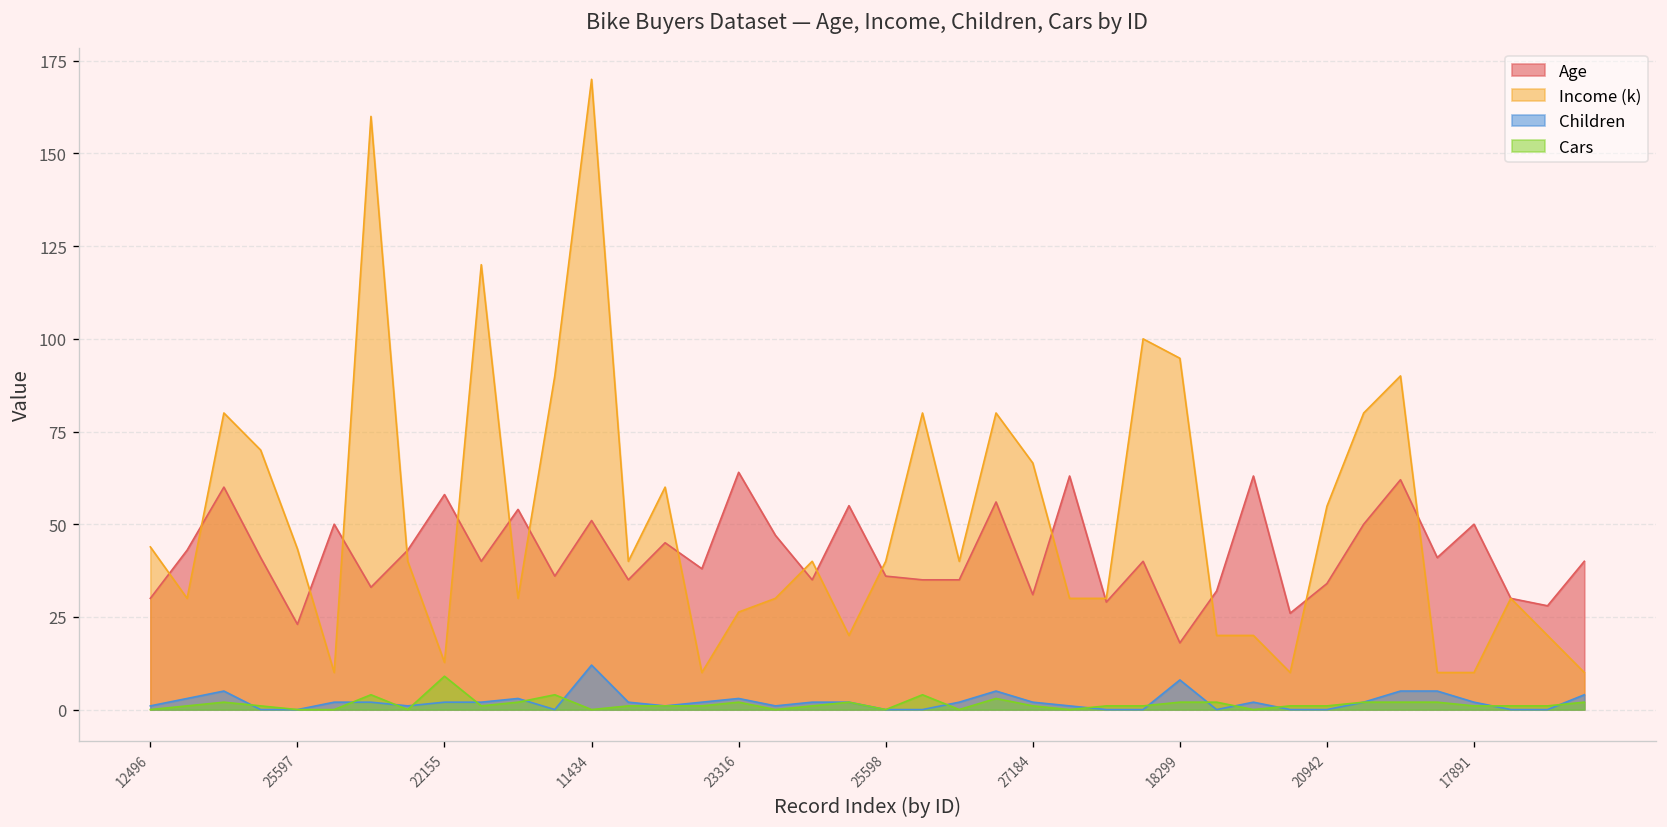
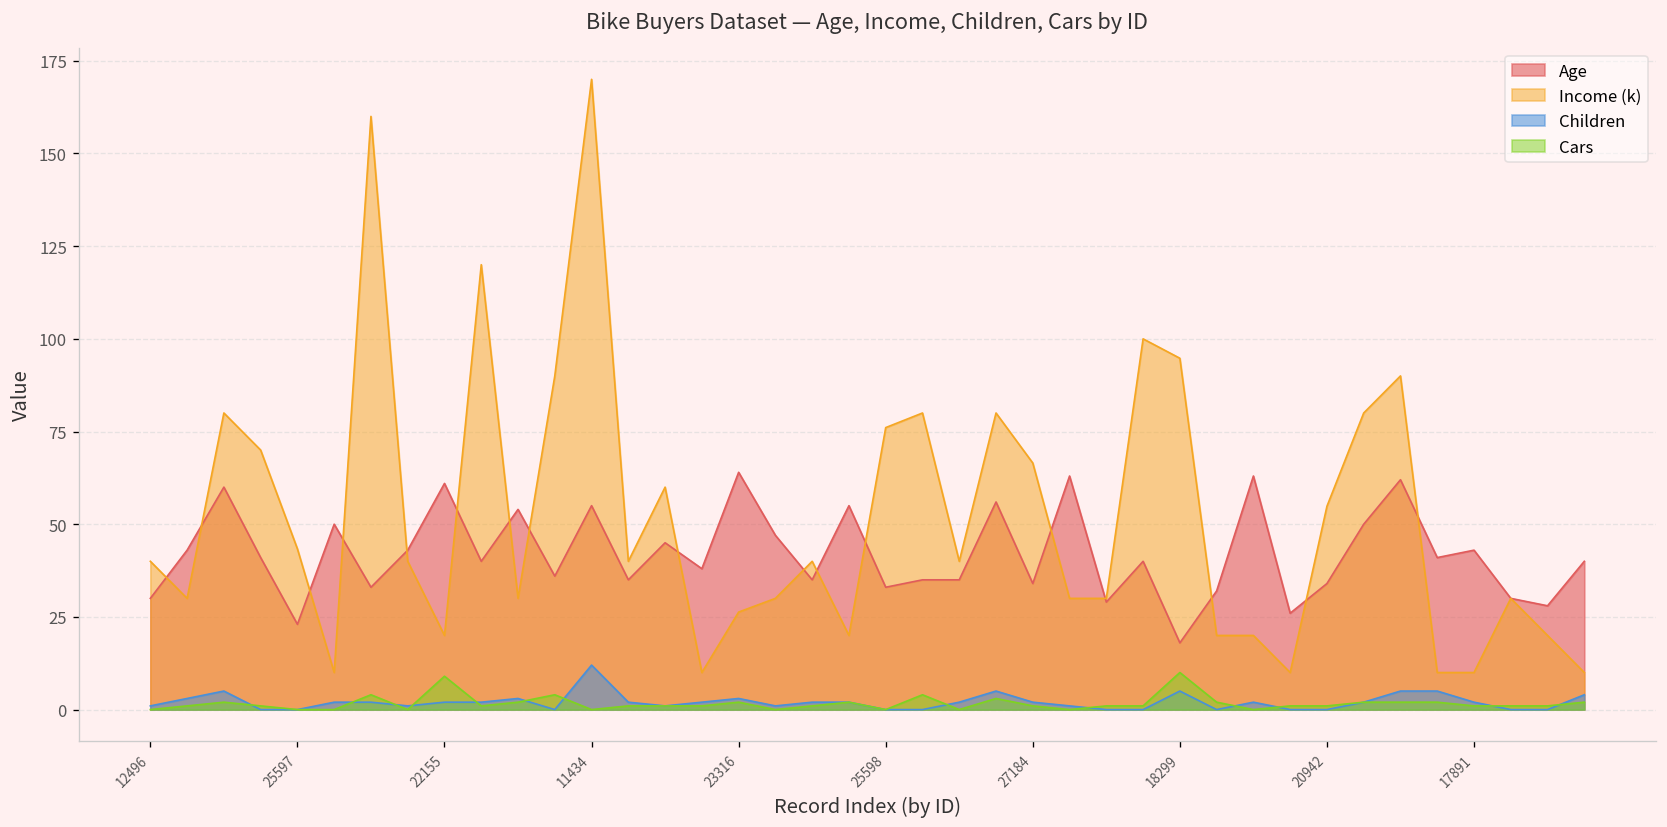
Income (k), 12496: 44 -> 40
Age, 22155: 58 -> 61
Income (k), 22155: 13 -> 20
Age, 11434: 51 -> 55
Age, 25598: 36 -> 33
Income (k), 25598: 40 -> 76
Age, 27184: 31 -> 34
Children, 18299: 8 -> 5
Cars, 18299: 2 -> 10
Age, 17891: 50 -> 43
